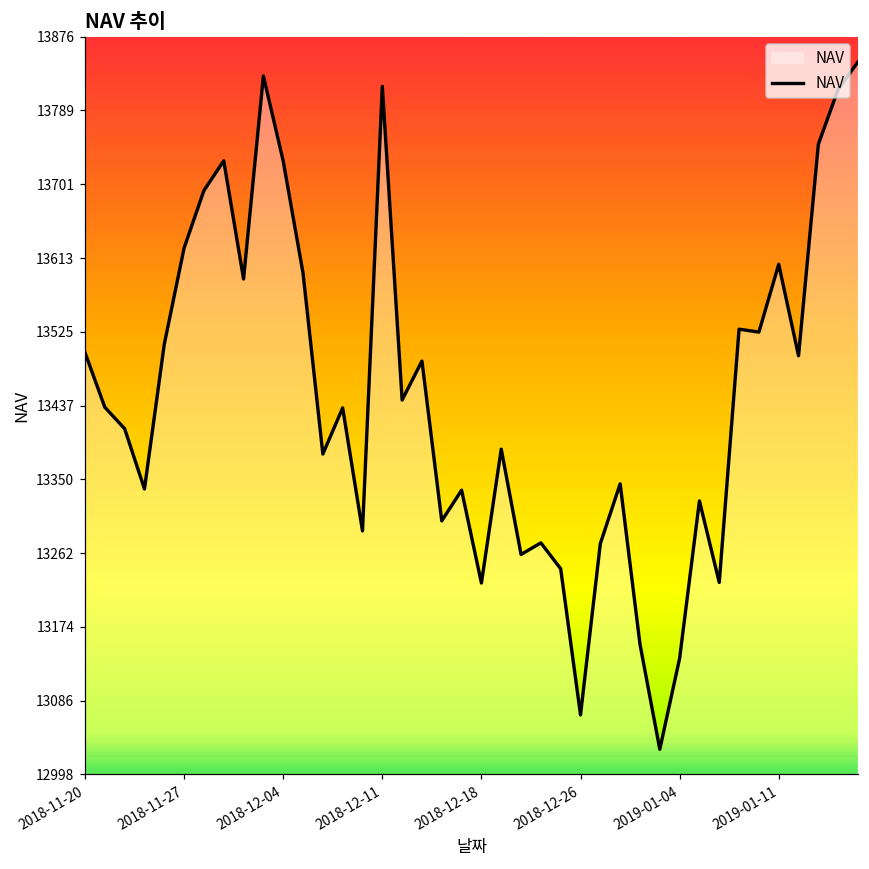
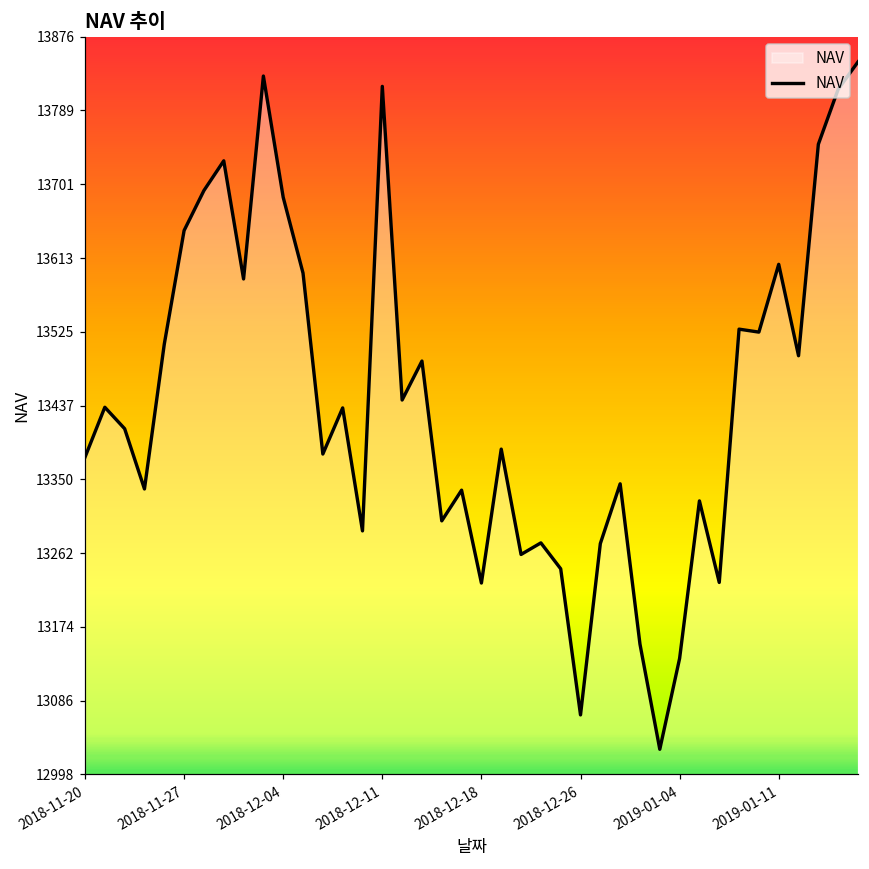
2018-11-20: 13500 -> 13380
2018-11-27: 13620 -> 13650
2018-12-04: 13730 -> 13690
